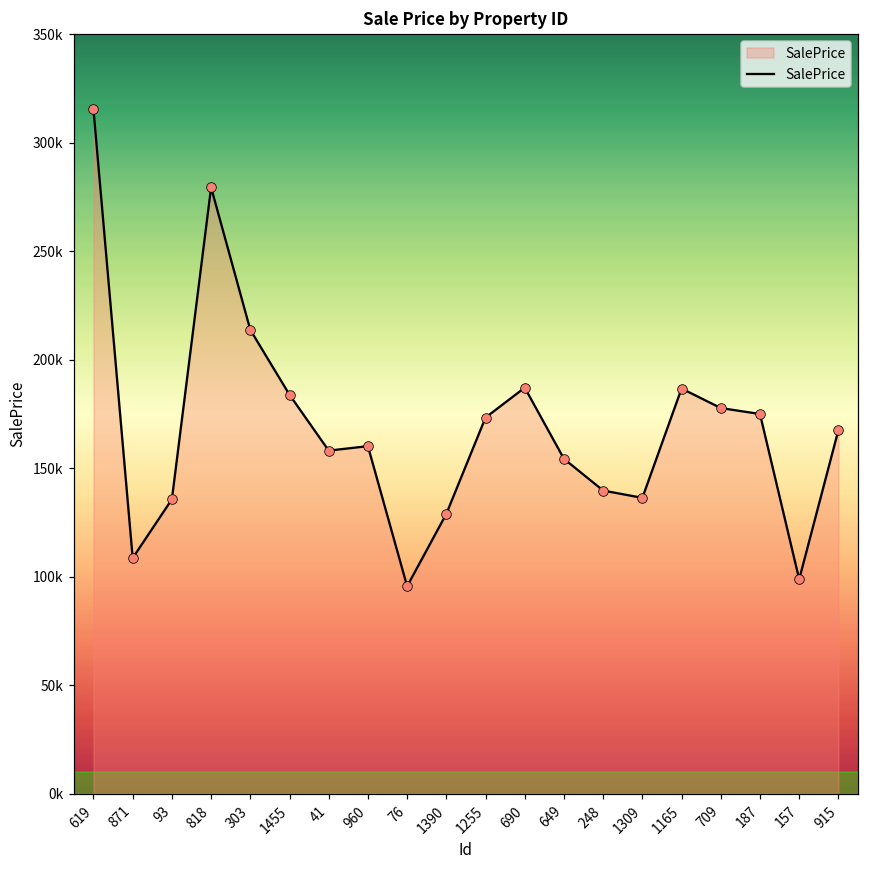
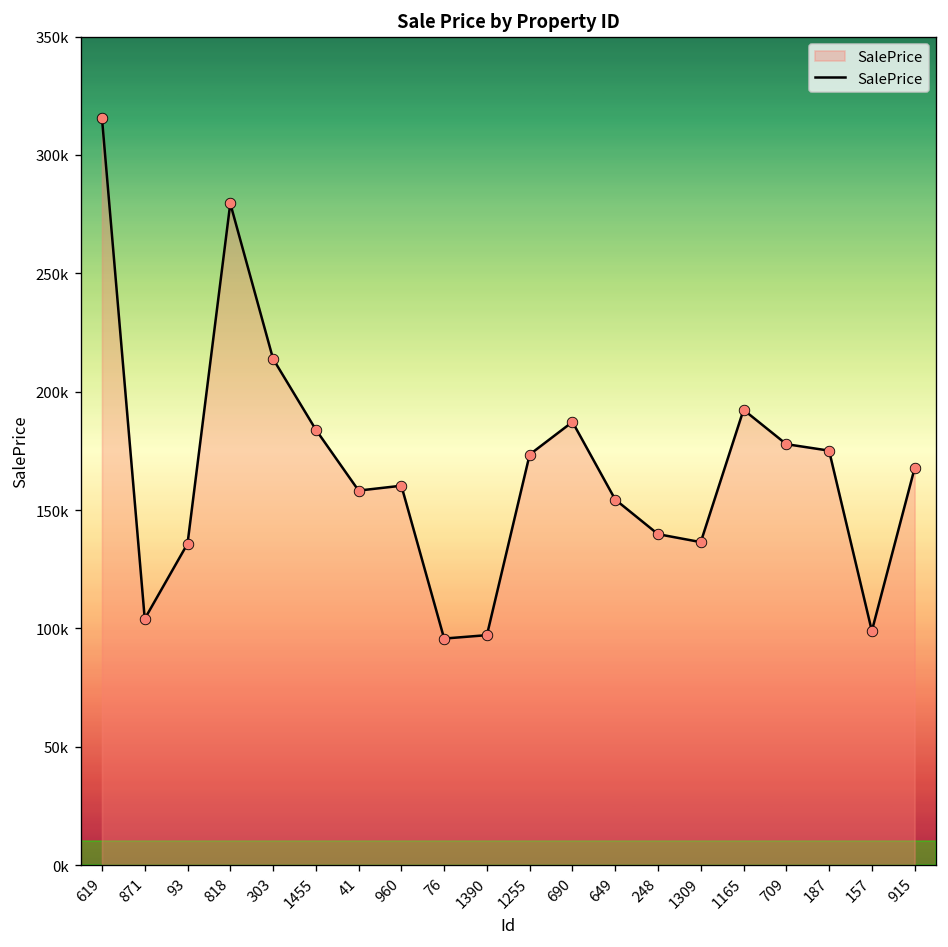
871: 109000 -> 104000
1390: 129000 -> 97000
1165: 187000 -> 192000
